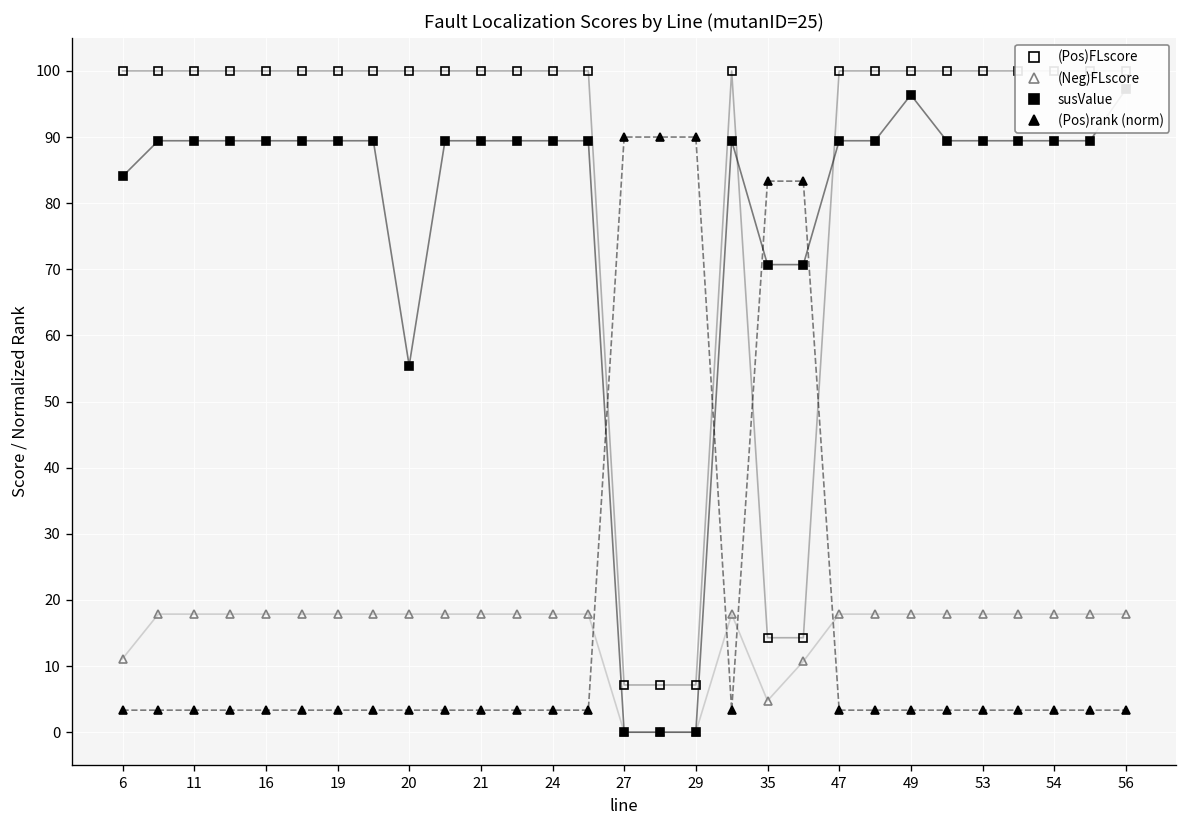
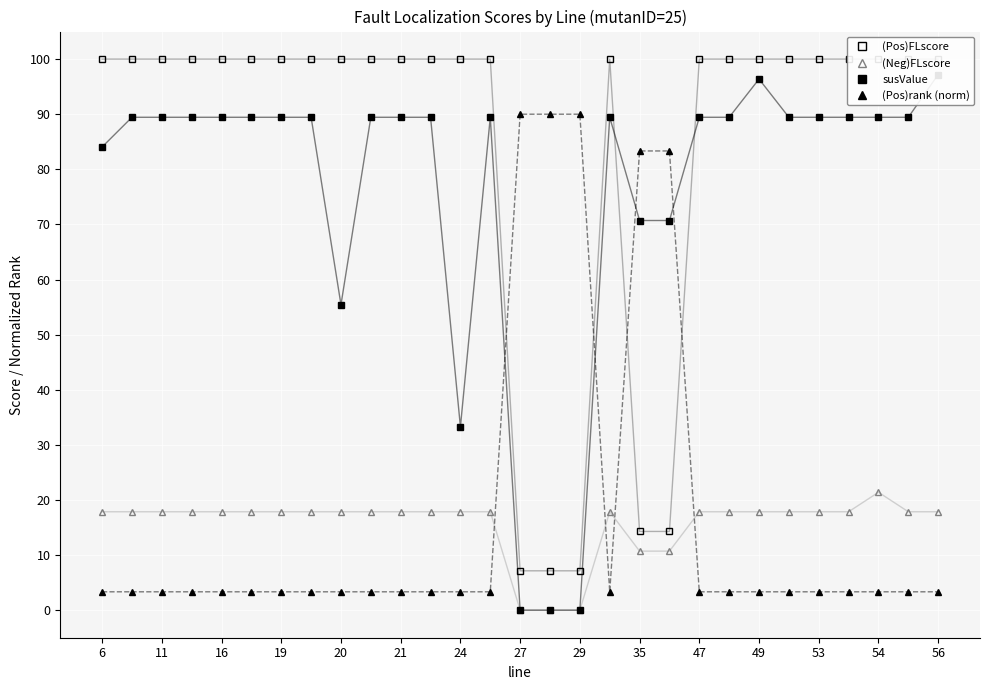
(Neg)FLscore, 6: 11 -> 18
susValue, 24: 89 -> 33
(Neg)FLscore, 35: 5 -> 11
(Neg)FLscore, 54: 18 -> 21
